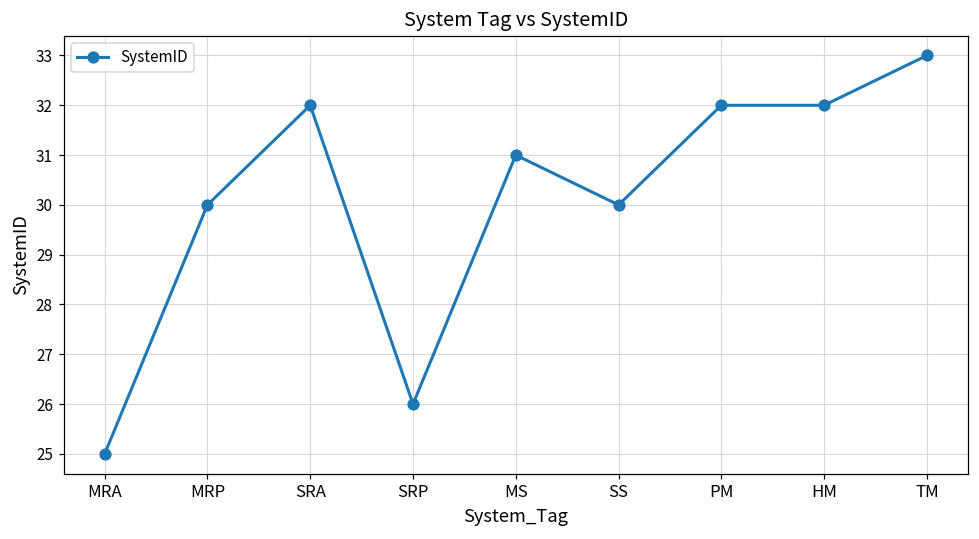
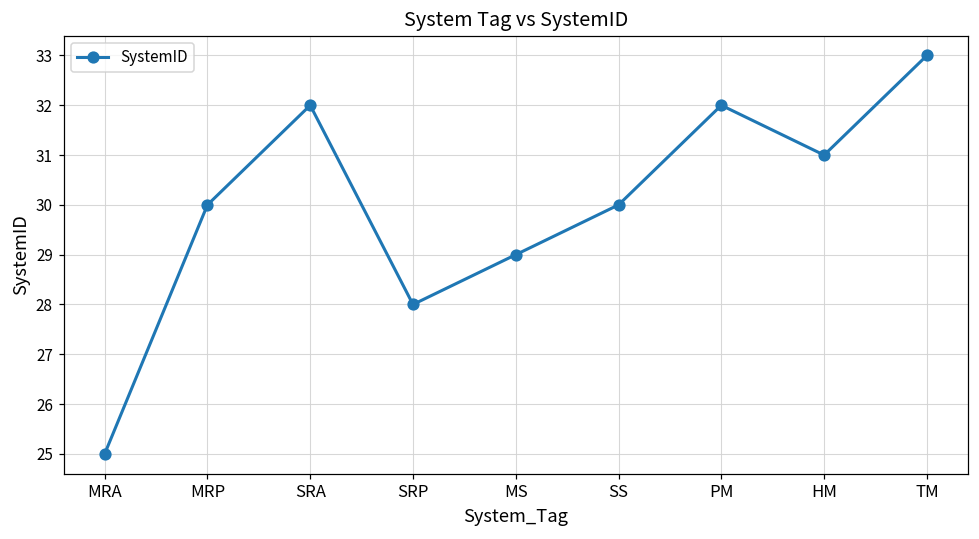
SRP: 26 -> 28
MS: 31 -> 29
HM: 32 -> 31
